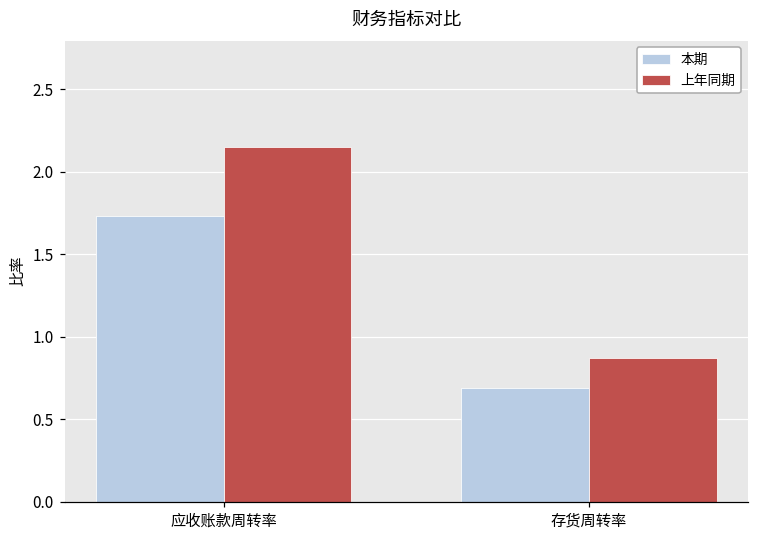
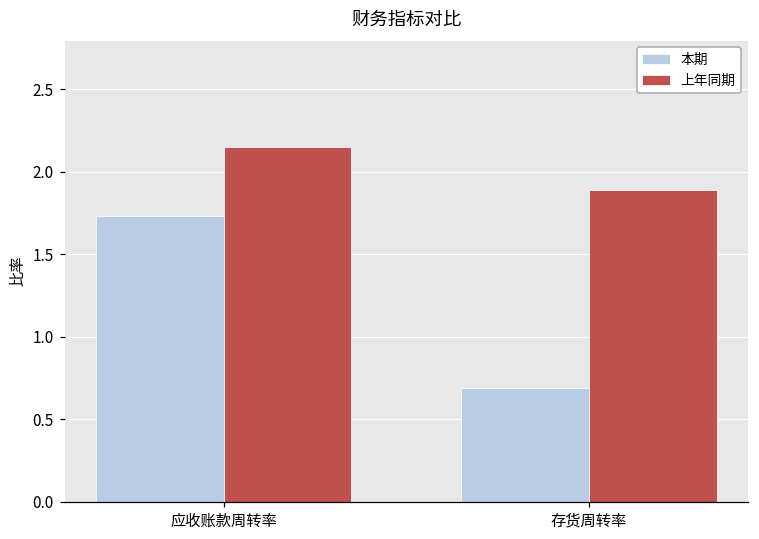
上年同期, 存货周转率: 0.87 -> 1.89
